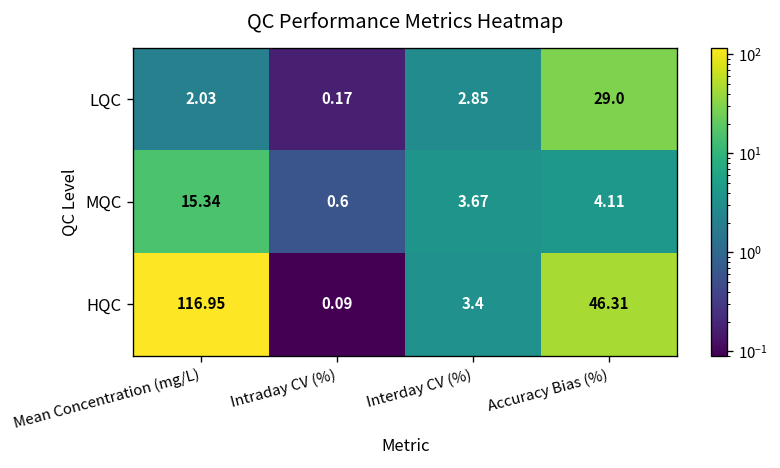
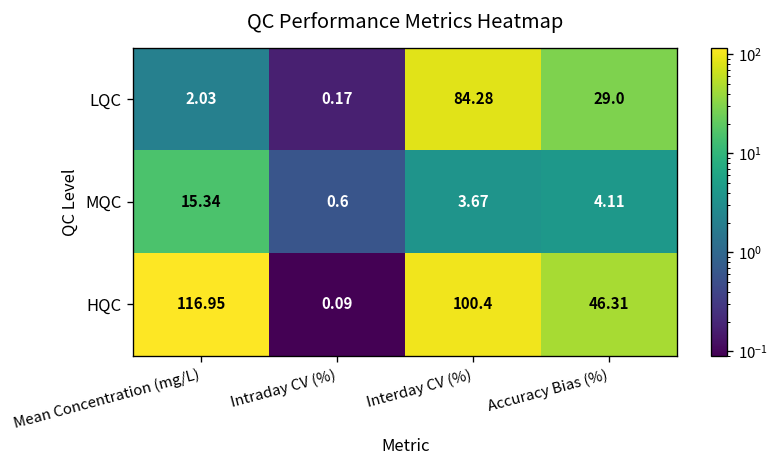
LQC, Interday CV (%): 2.85 -> 84.28
HQC, Interday CV (%): 3.4 -> 100.4
